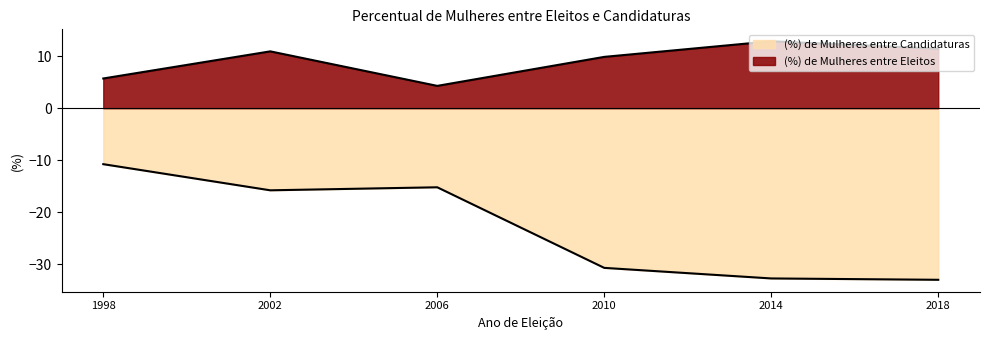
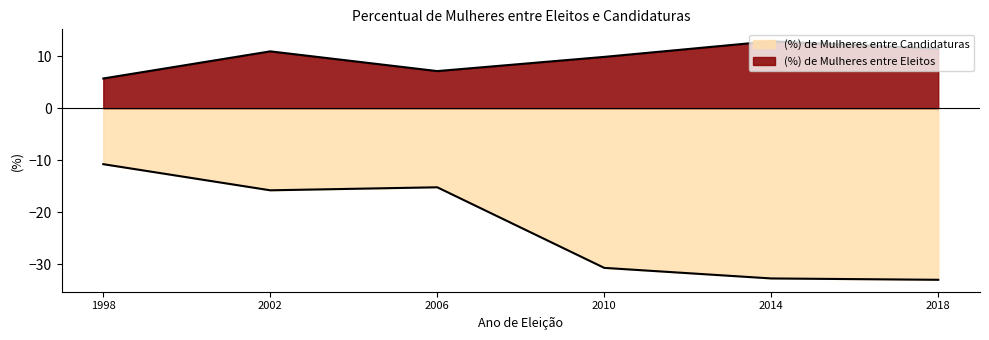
(%) de Mulheres entre Eleitos, 2006: 4 -> 7
